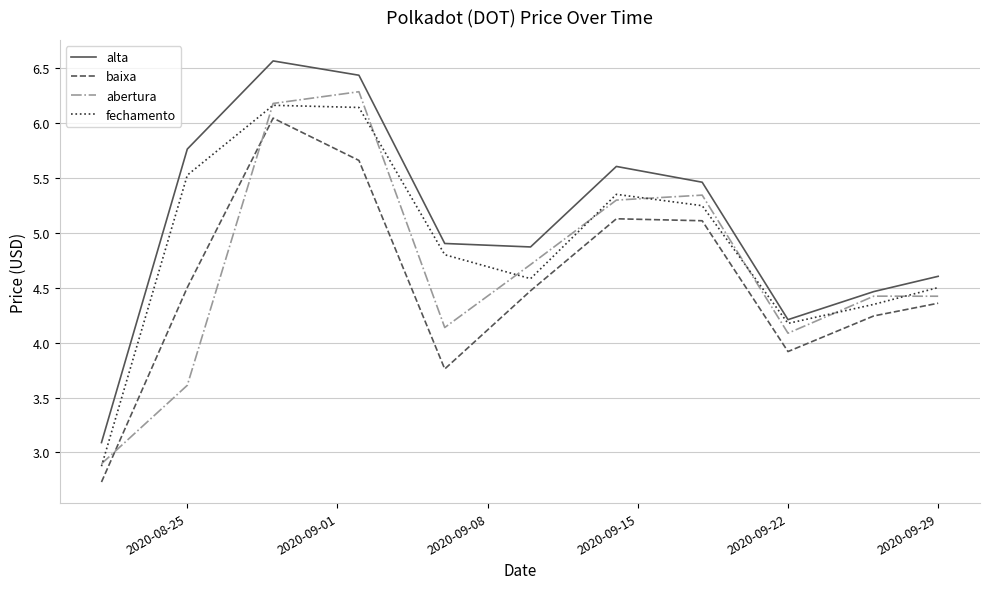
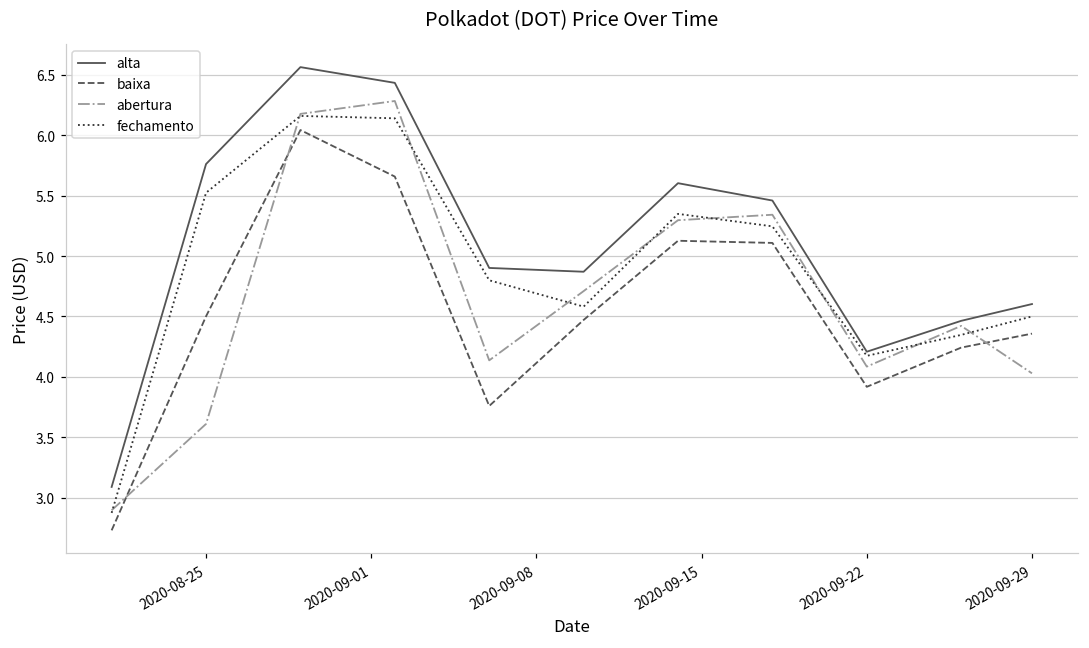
abertura, 2020-09-29: 4.42 -> 4.03
